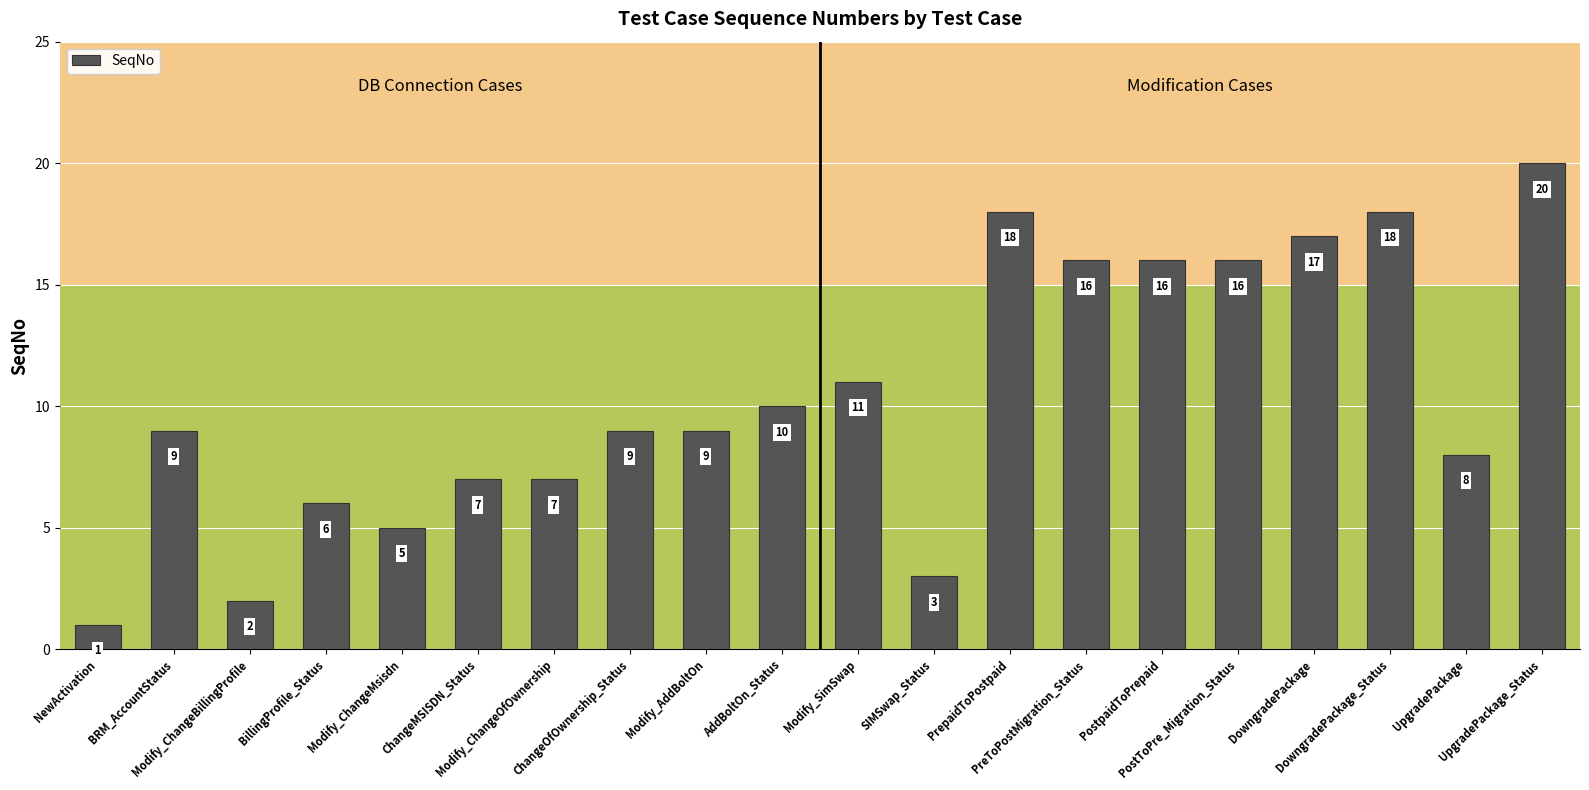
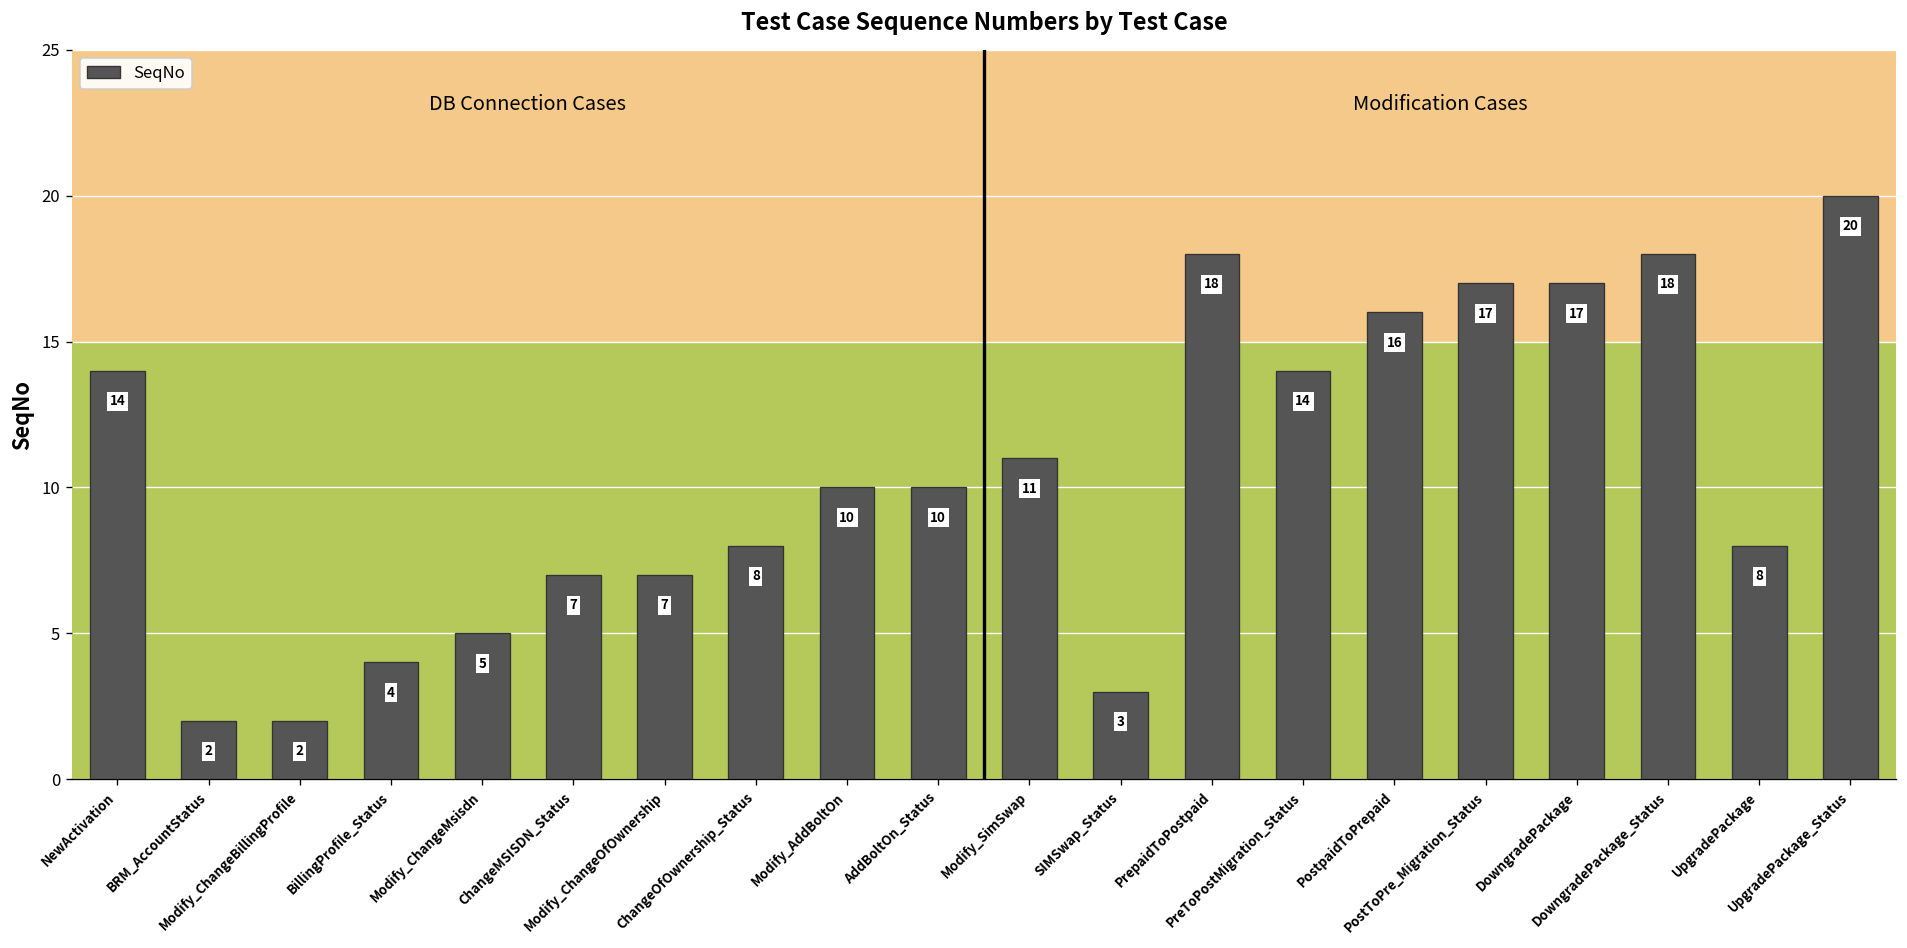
NewActivation: 1 -> 14
BRM_AccountStatus: 9 -> 2
BillingProfile_Status: 6 -> 4
ChangeOfOwnership_Status: 9 -> 8
Modify_AddBoltOn: 9 -> 10
PreToPostMigration_Status: 16 -> 14
PostToPre_Migration_Status: 16 -> 17
